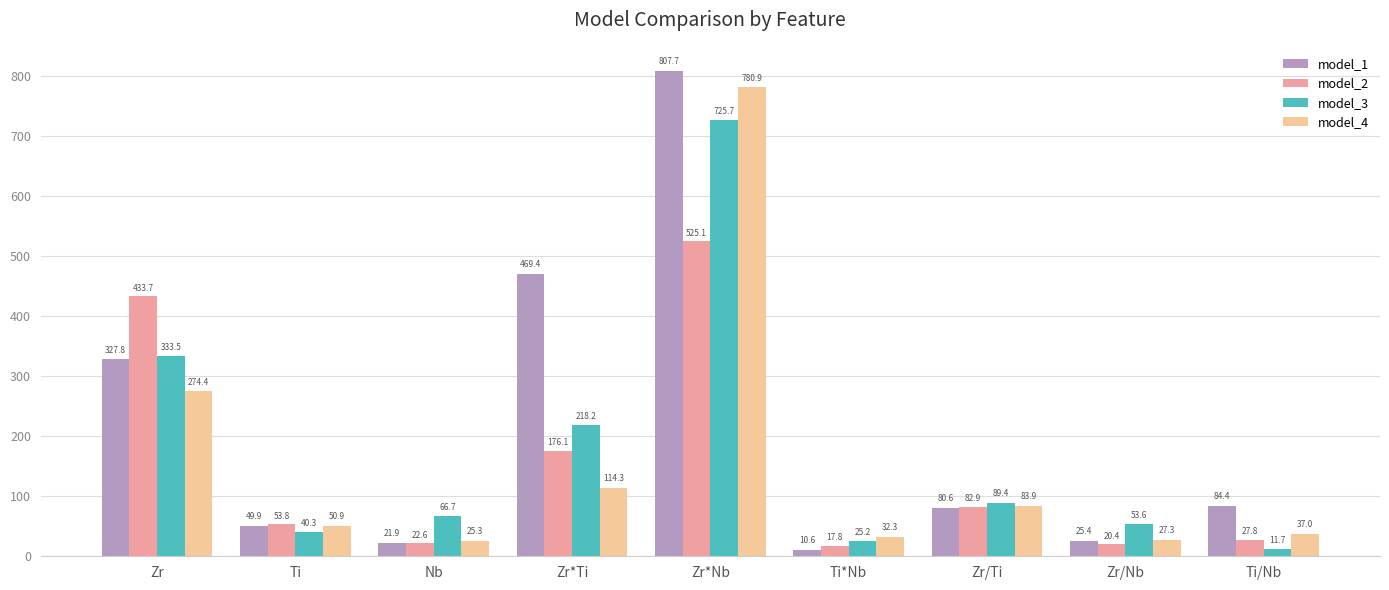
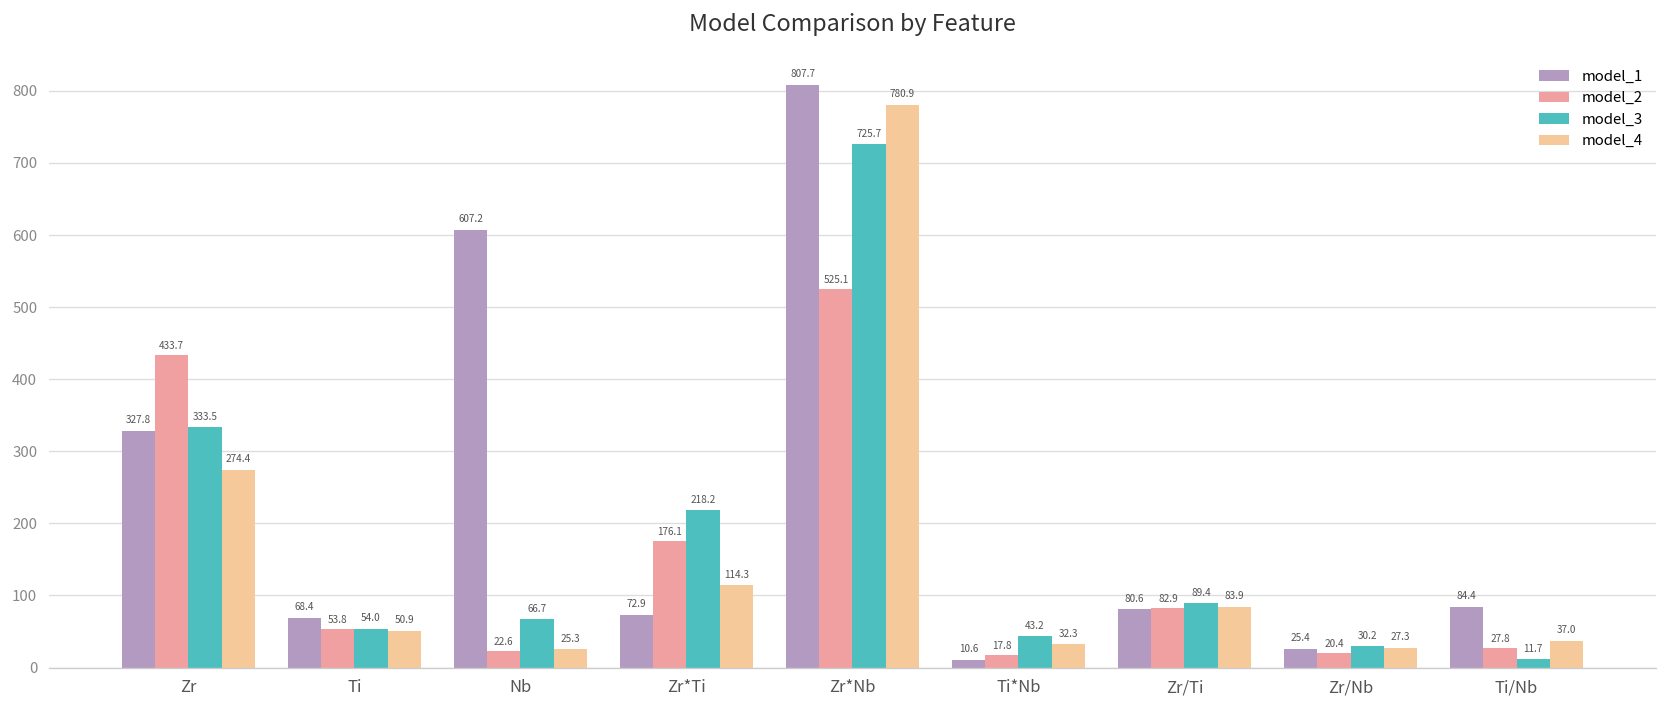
model_1, Ti: 49.9 -> 68.4
model_3, Ti: 40.3 -> 54.0
model_1, Nb: 21.9 -> 607.2
model_1, Zr*Ti: 469.4 -> 72.9
model_3, Ti*Nb: 25.2 -> 43.2
model_3, Zr/Nb: 53.6 -> 30.2
